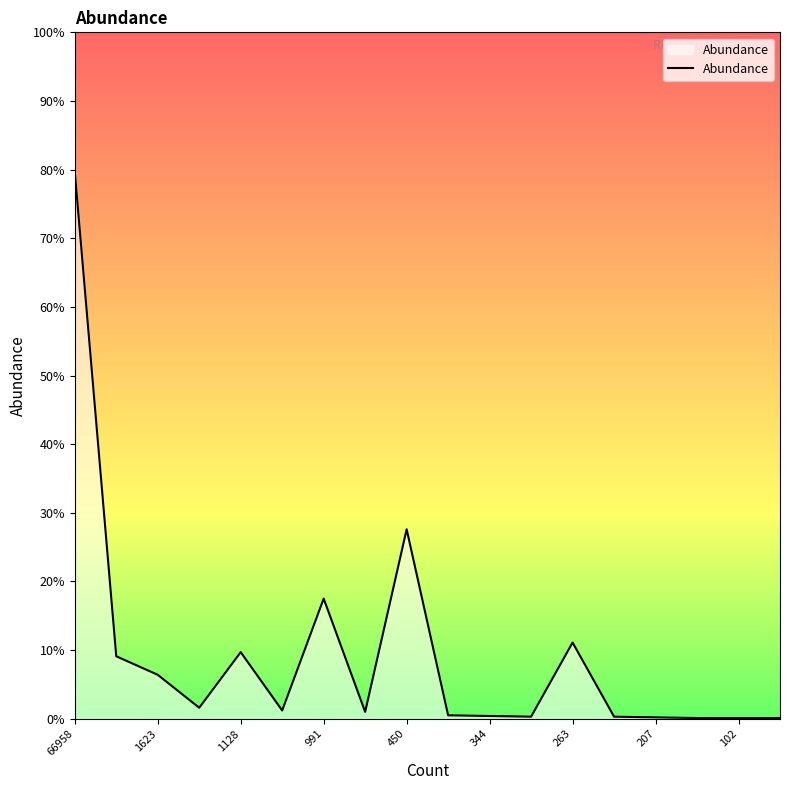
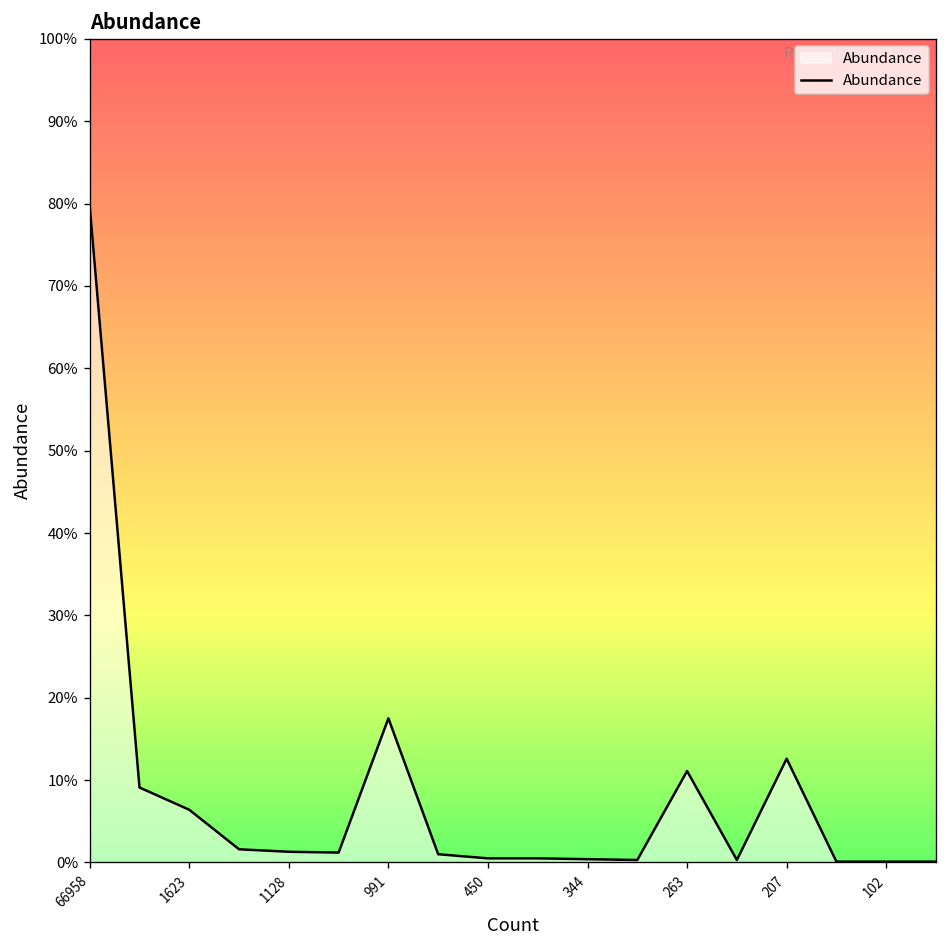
1128: 10% -> 1%
450: 28% -> 1%
207: 0% -> 13%
